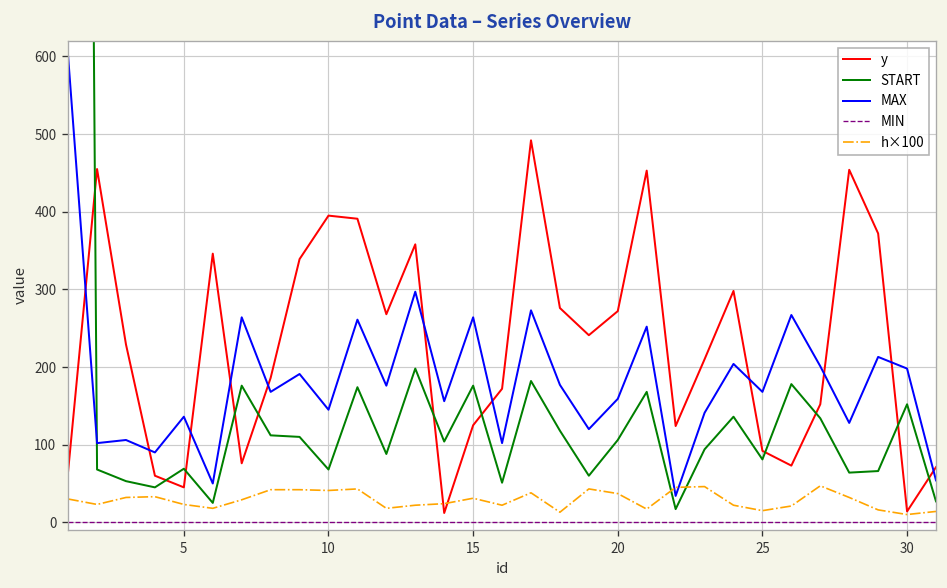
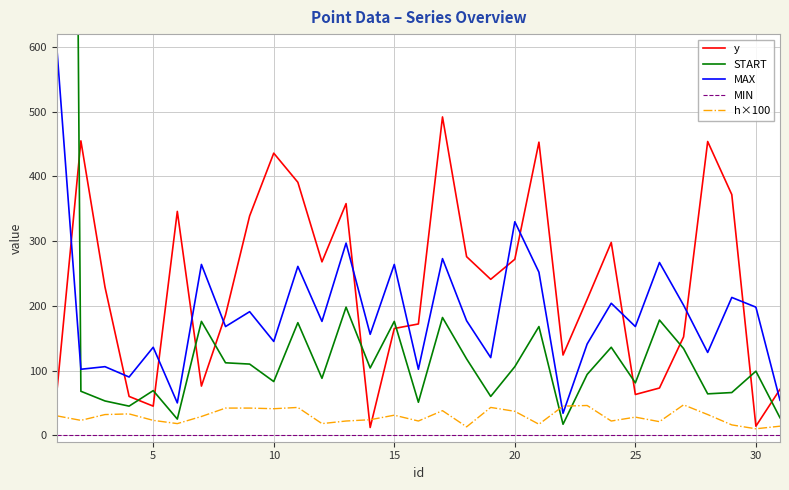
y, 10: 400 -> 440
START, 10: 70 -> 80
y, 15: 130 -> 170
MAX, 20: 160 -> 330
y, 25: 90 -> 60
h×100, 25: 20 -> 30
START, 30: 150 -> 100
